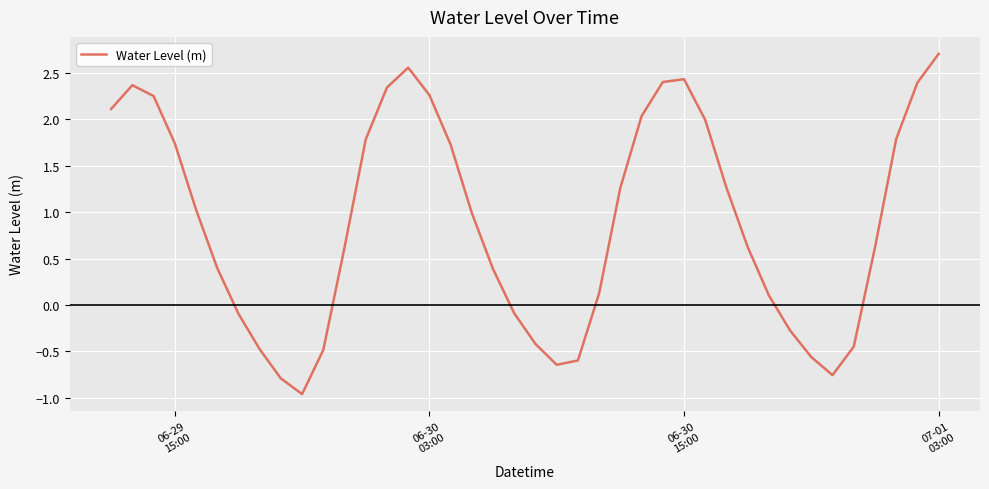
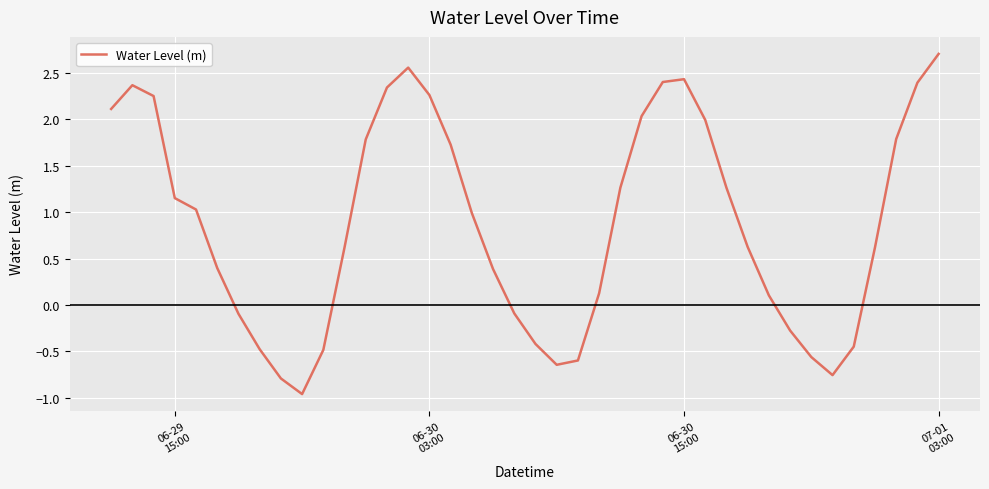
06-29 15:00: 1.7 -> 1.2
